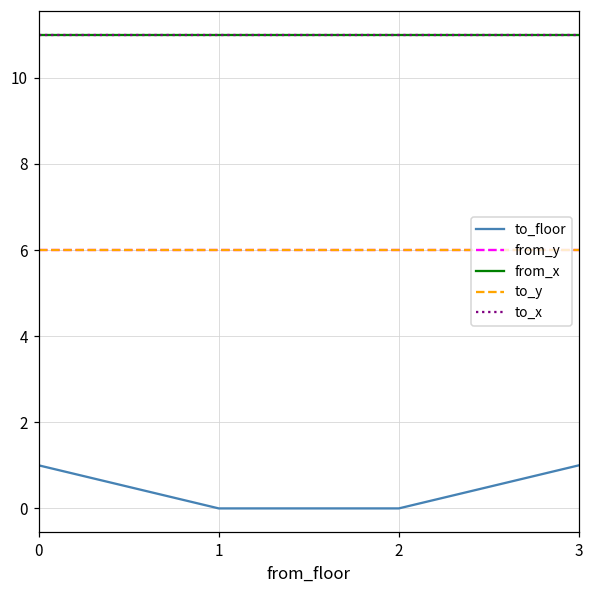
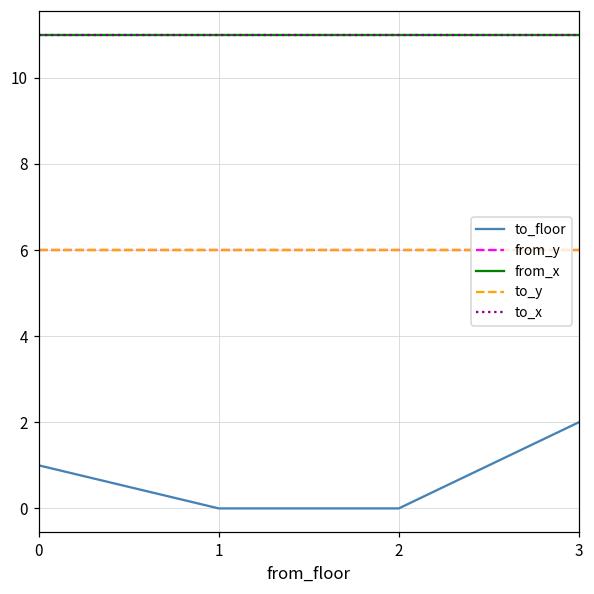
to_floor, 3: 1 -> 2
